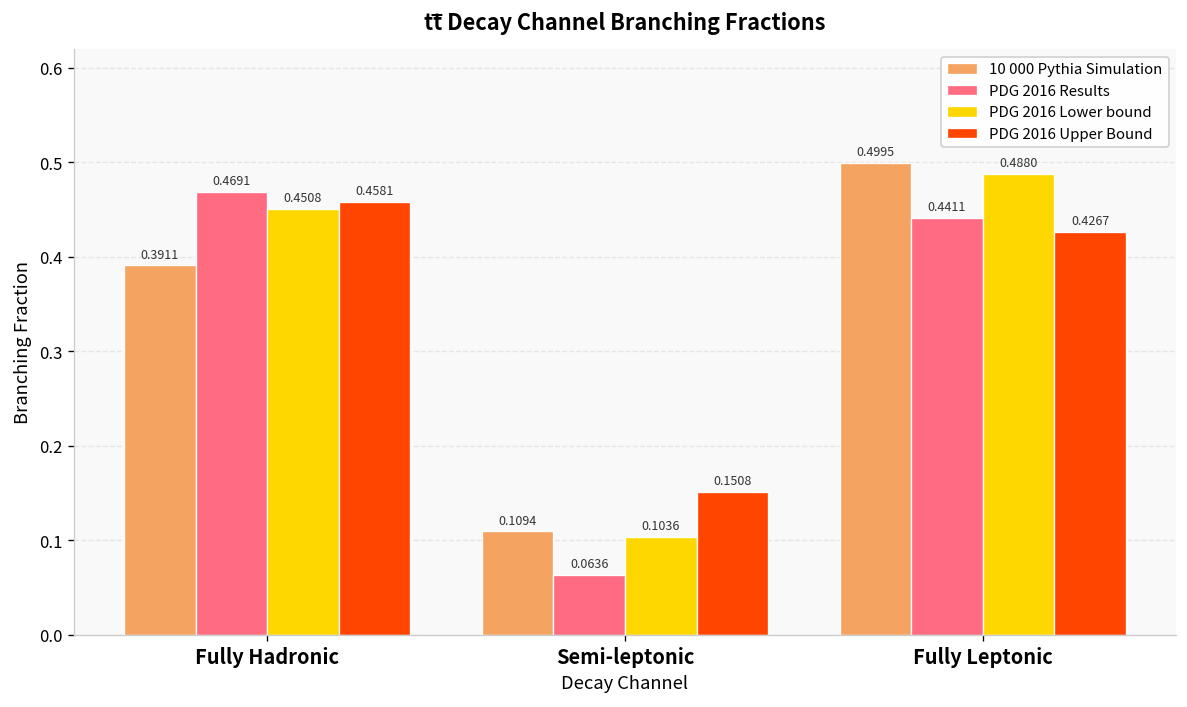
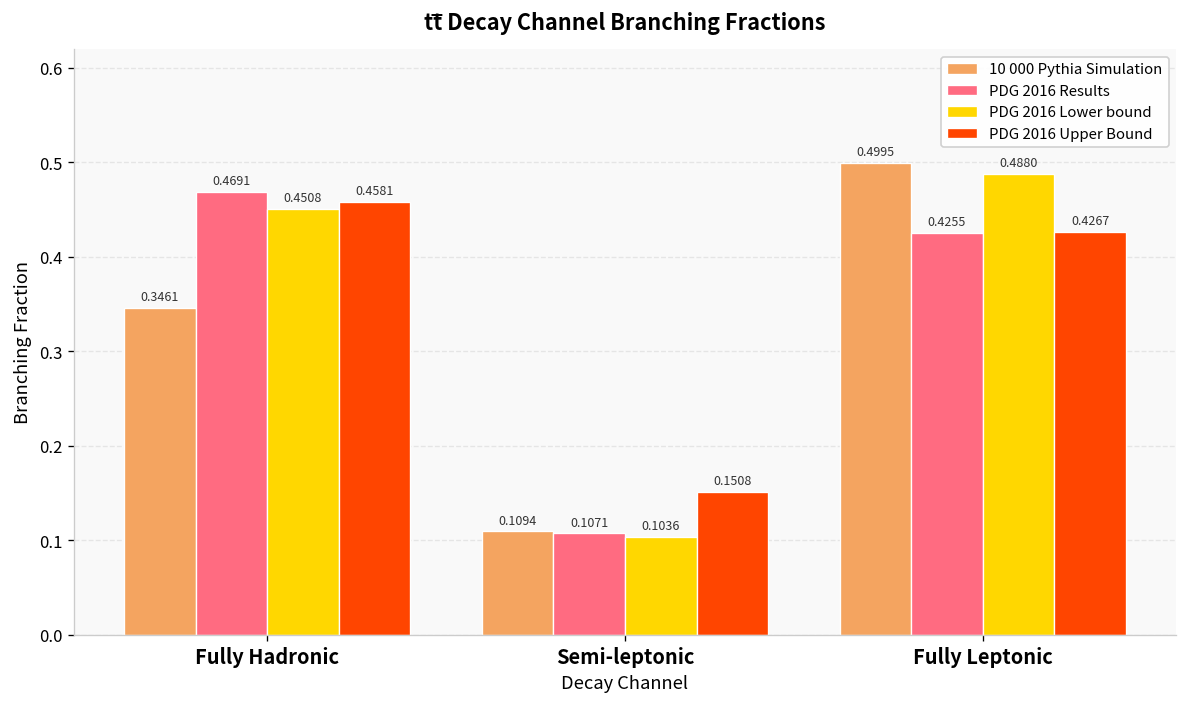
10 000 Pythia Simulation, Fully Hadronic: 0.3911 -> 0.3461
PDG 2016 Results, Semi-leptonic: 0.0636 -> 0.1071
PDG 2016 Results, Fully Leptonic: 0.4411 -> 0.4255
